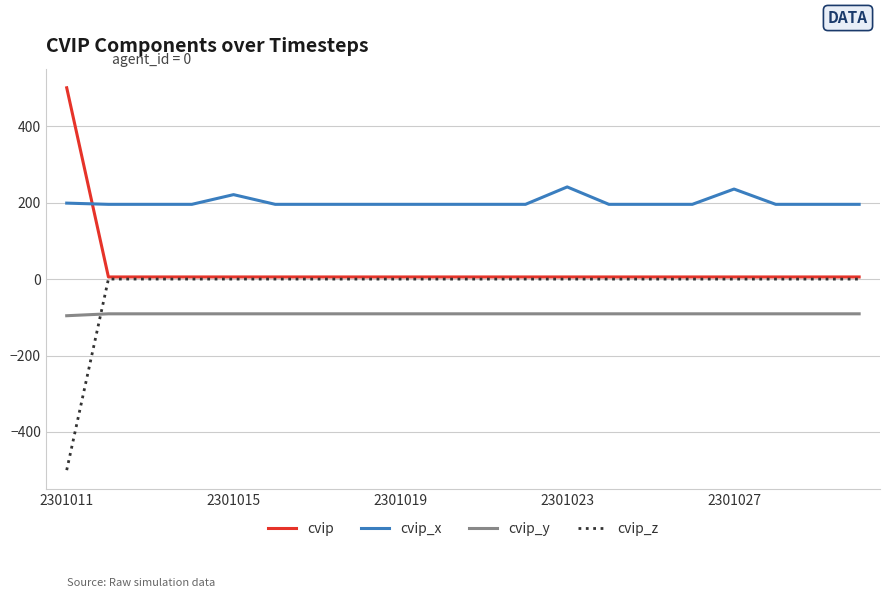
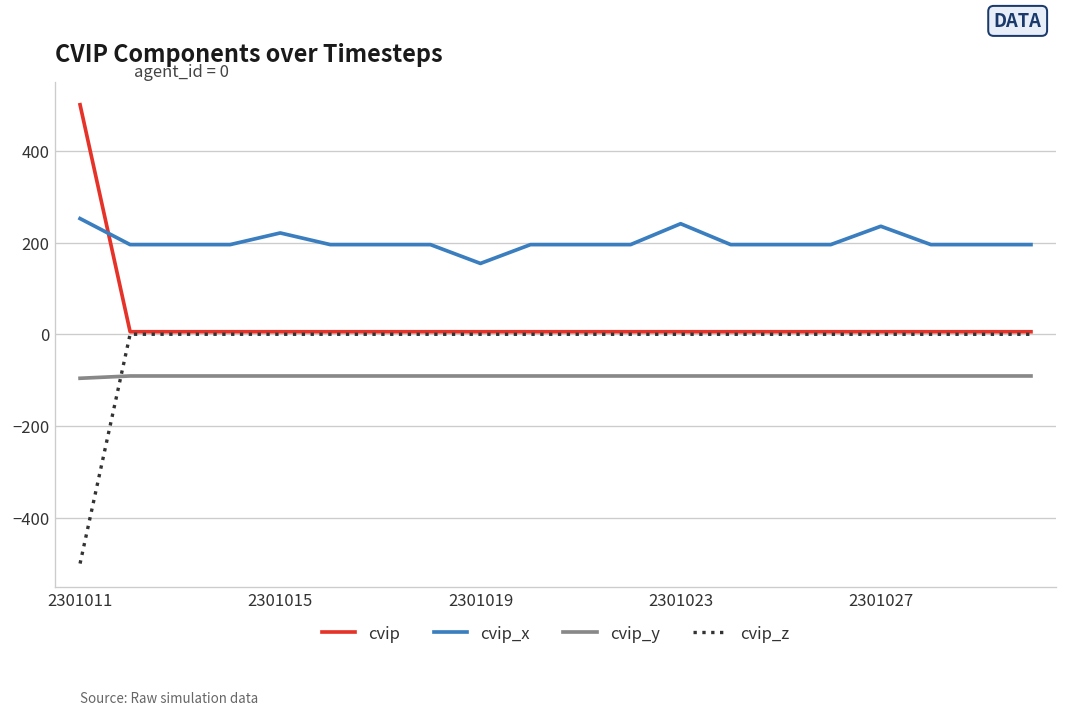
cvip_x, 2301011: 200 -> 250
cvip_x, 2301019: 200 -> 150
